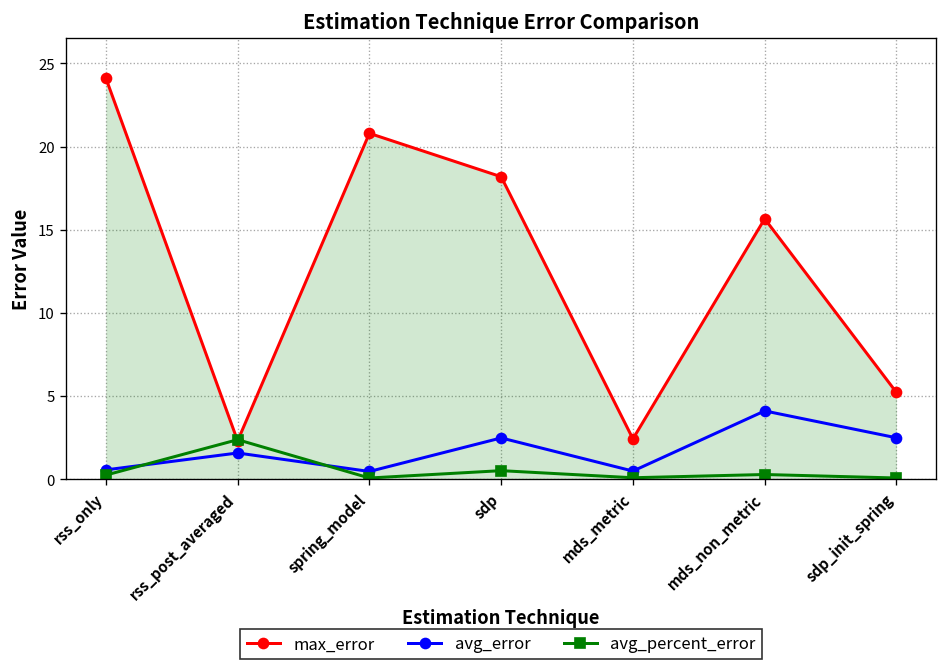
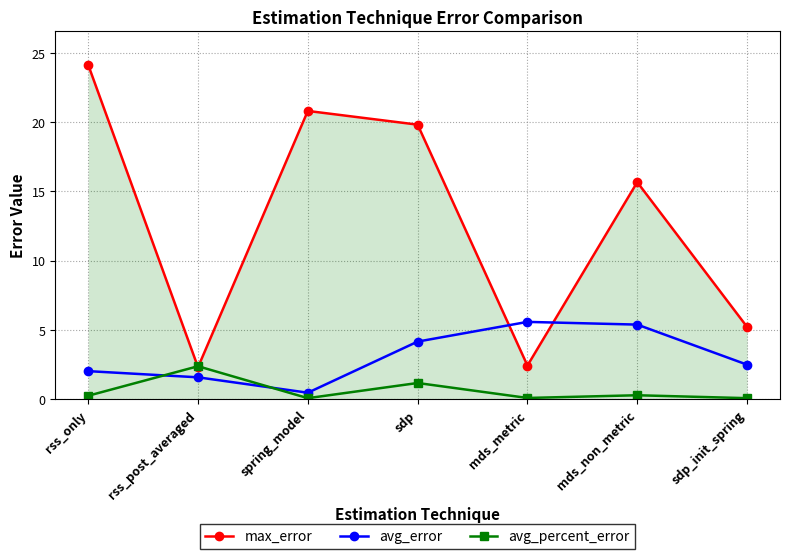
avg_error, rss_only: 0.6 -> 2.0
max_error, sdp: 18.2 -> 19.8
avg_error, sdp: 2.5 -> 4.2
avg_percent_error, sdp: 0.5 -> 1.2
avg_error, mds_metric: 0.5 -> 5.6
avg_error, mds_non_metric: 4.1 -> 5.4
